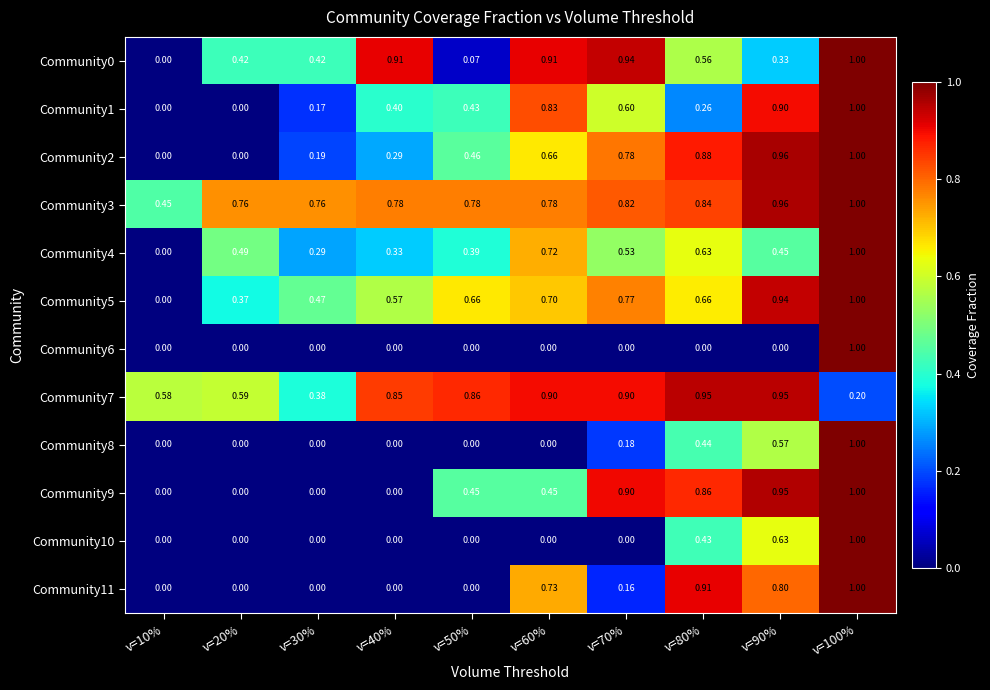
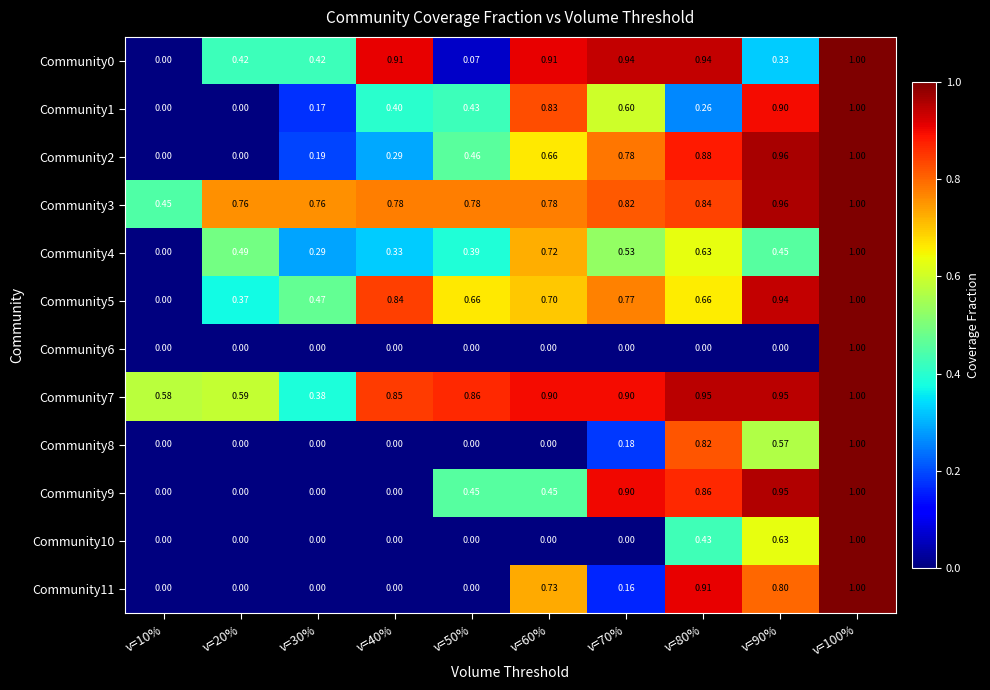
Community0, v=80%: 0.56 -> 0.94
Community5, v=40%: 0.57 -> 0.84
Community7, v=100%: 0.20 -> 1.00
Community8, v=80%: 0.44 -> 0.82
